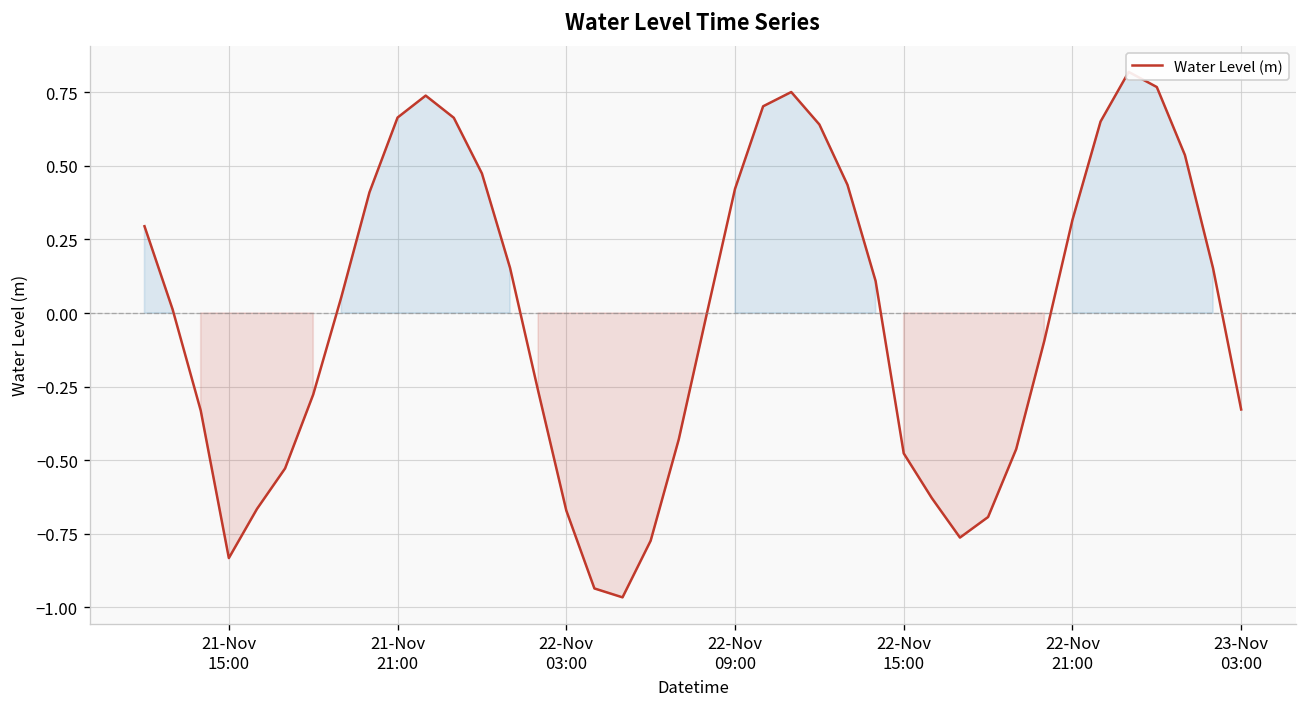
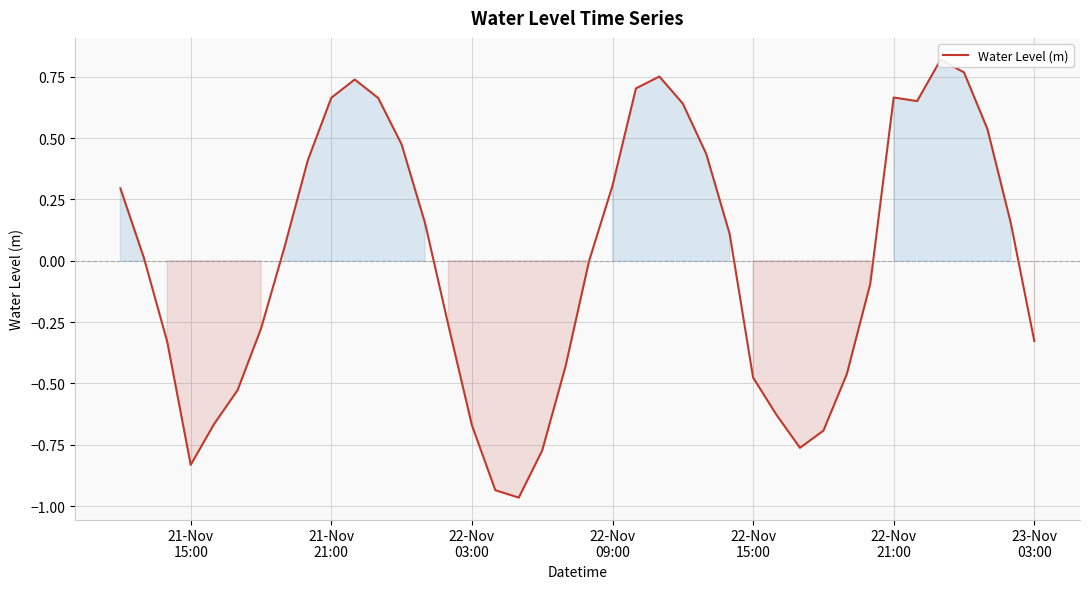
22-Nov 09:00: 0.42 -> 0.31
22-Nov 21:00: 0.32 -> 0.67
